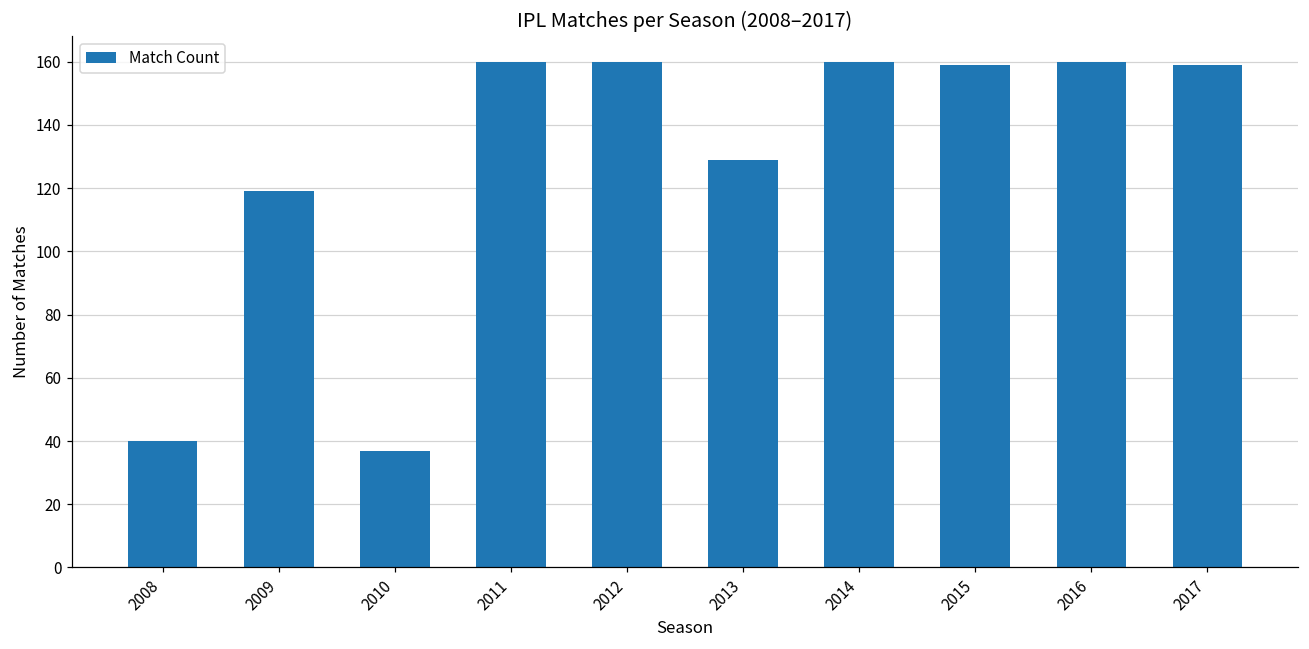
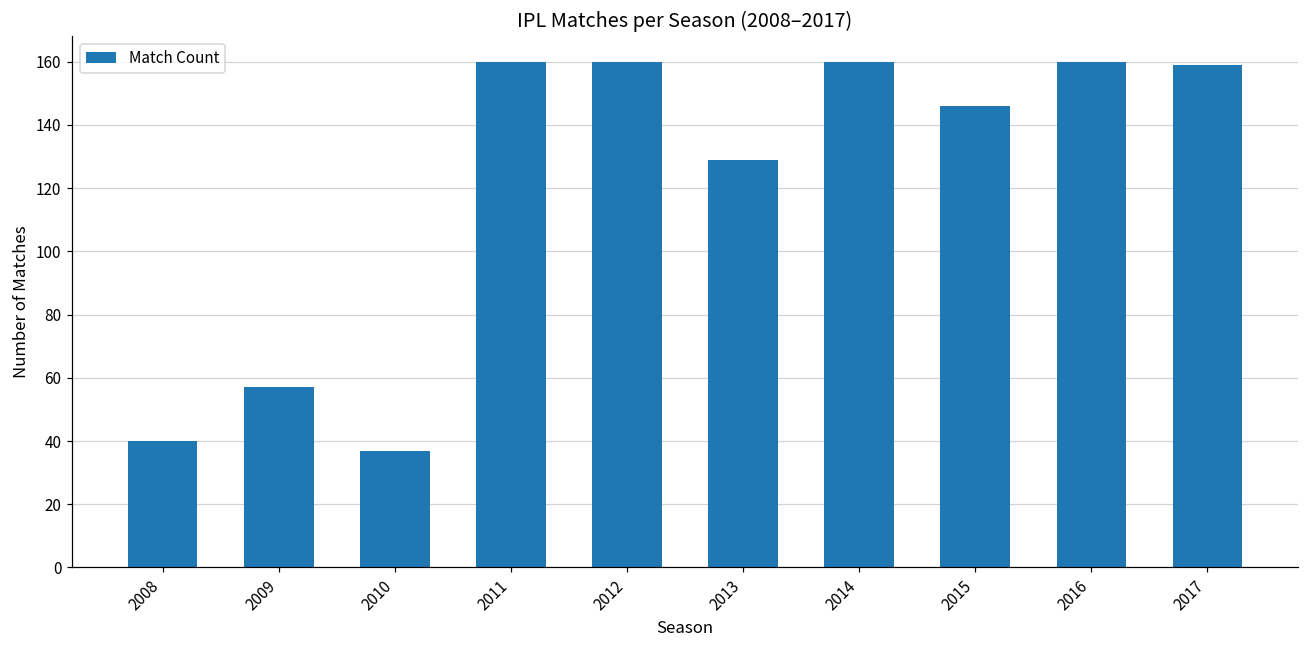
2009: 119 -> 57
2015: 159 -> 146
